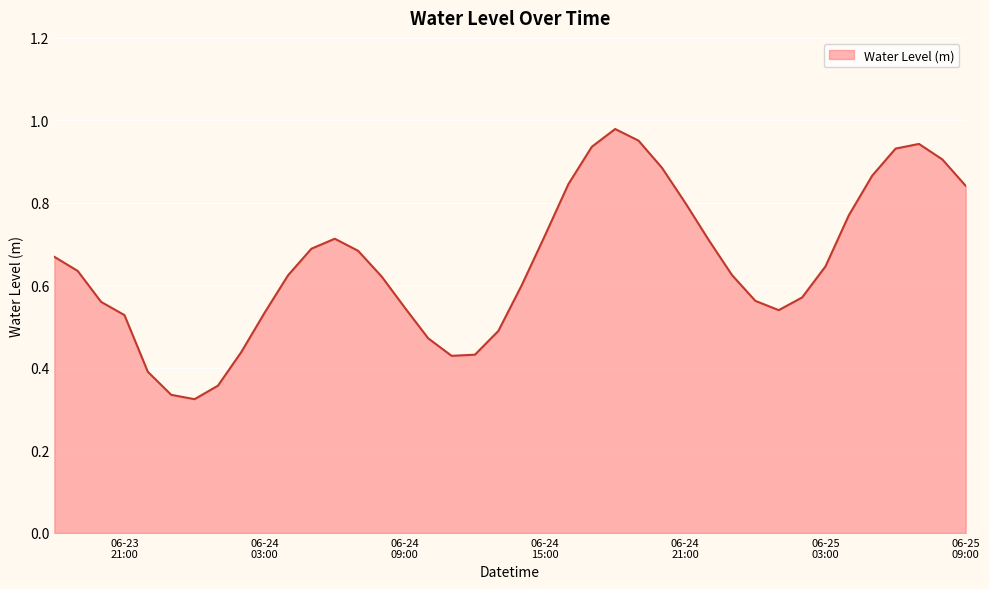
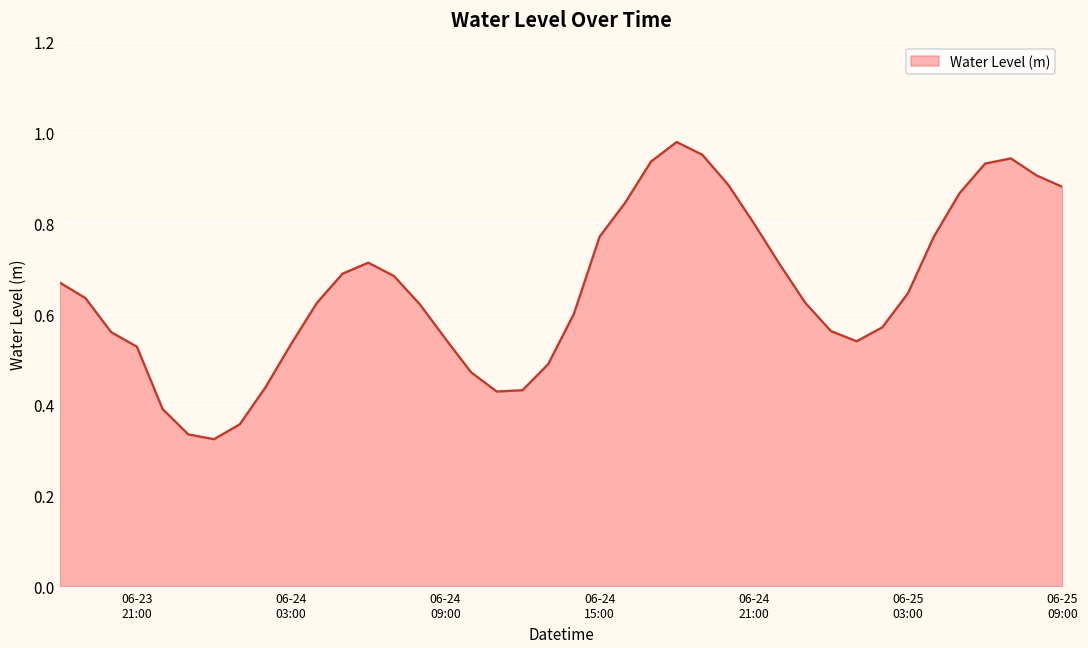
06-24 15:00: 0.72 -> 0.77
06-25 09:00: 0.84 -> 0.88
